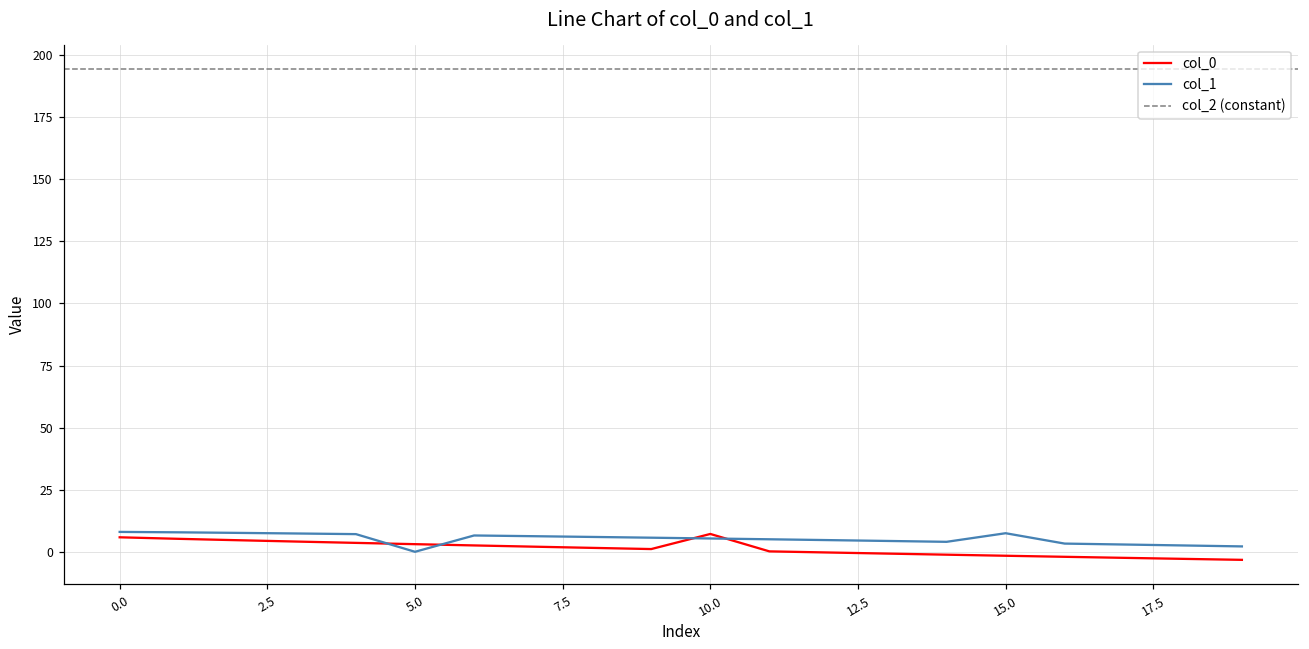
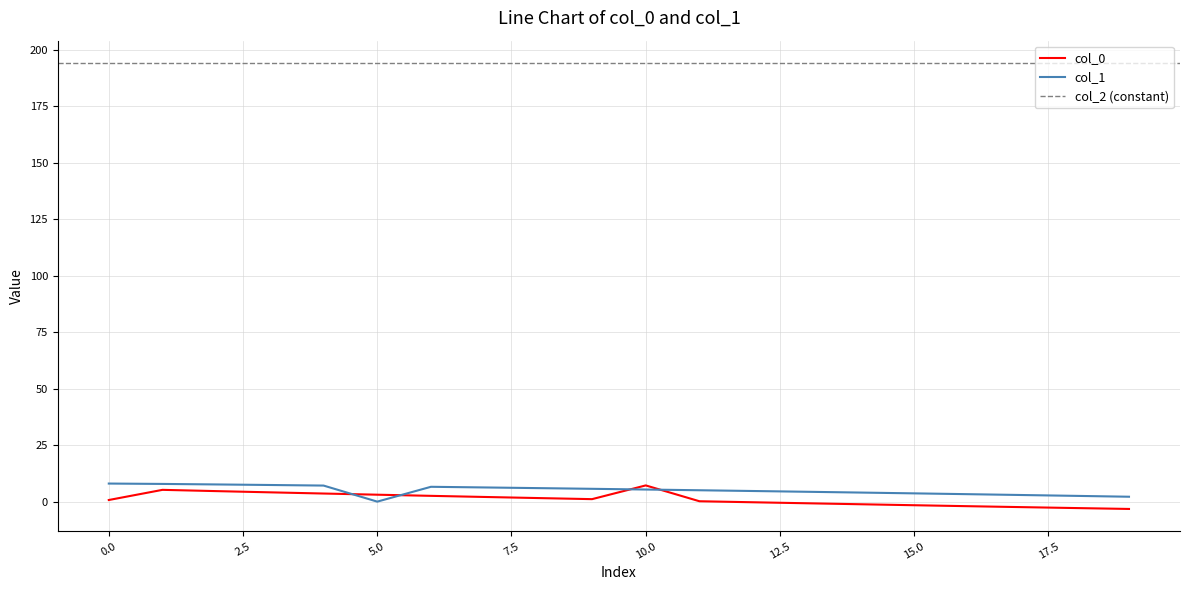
col_0, 0.0: 6 -> 1
col_1, 15.0: 8 -> 4
